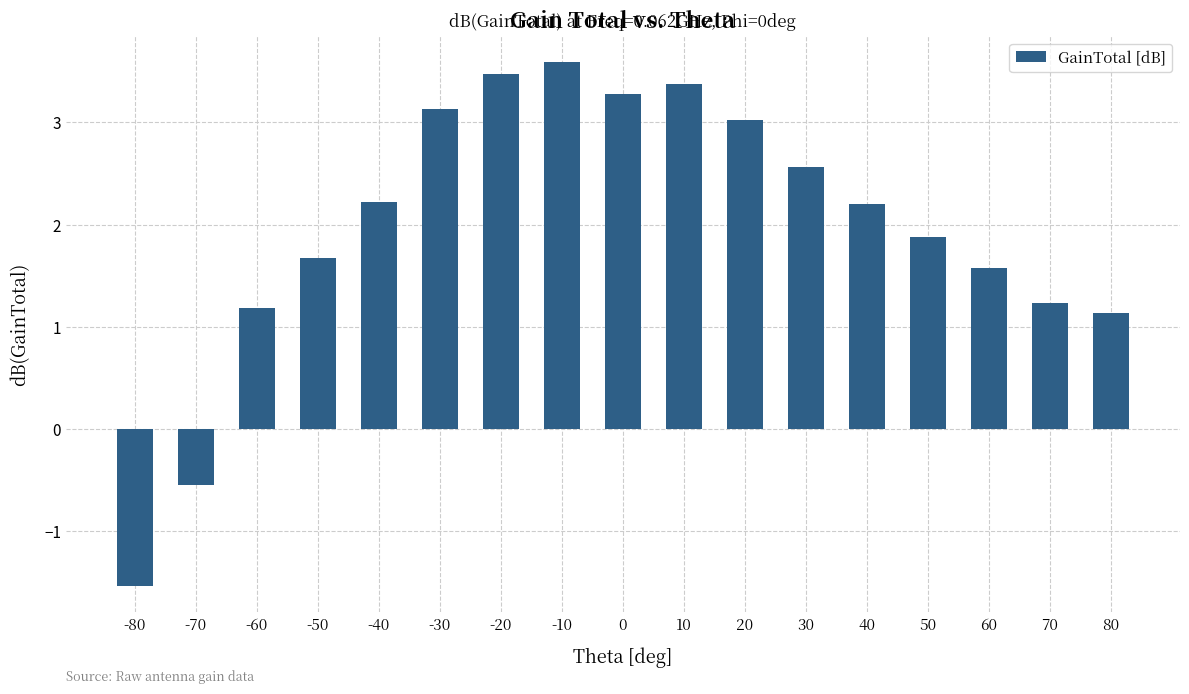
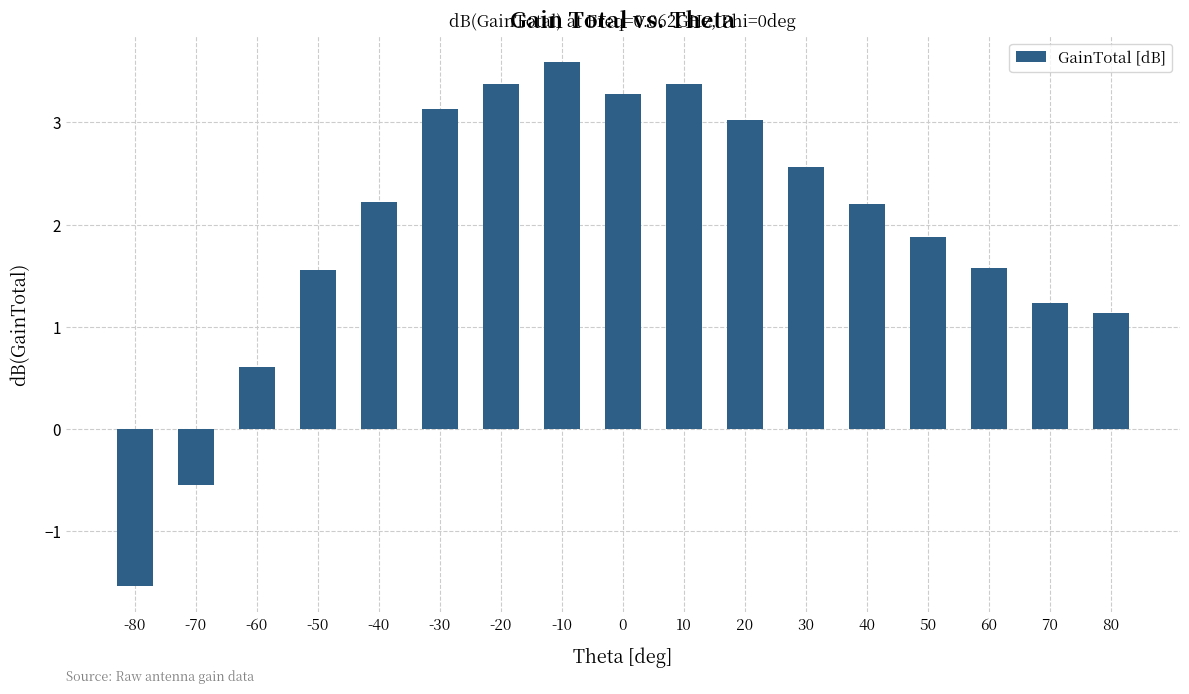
-60: 1.19 -> 0.61
-50: 1.67 -> 1.55
-20: 3.48 -> 3.38
